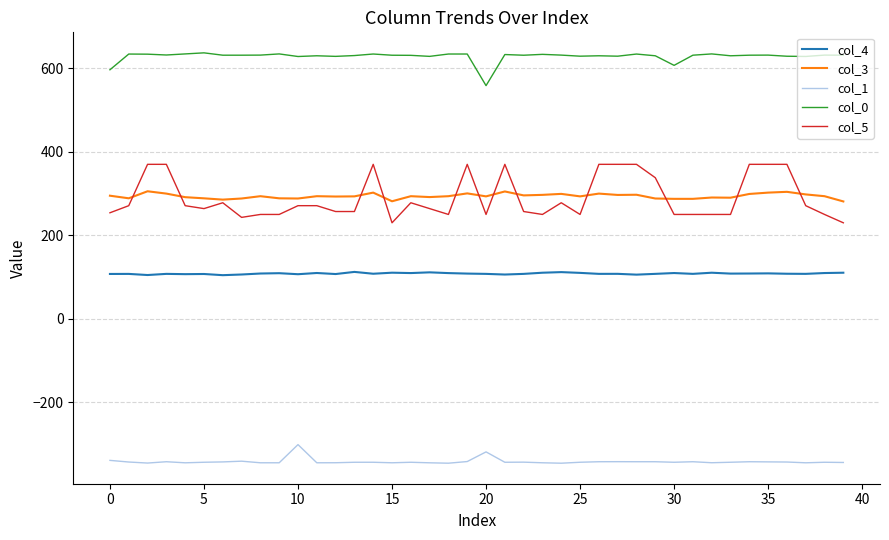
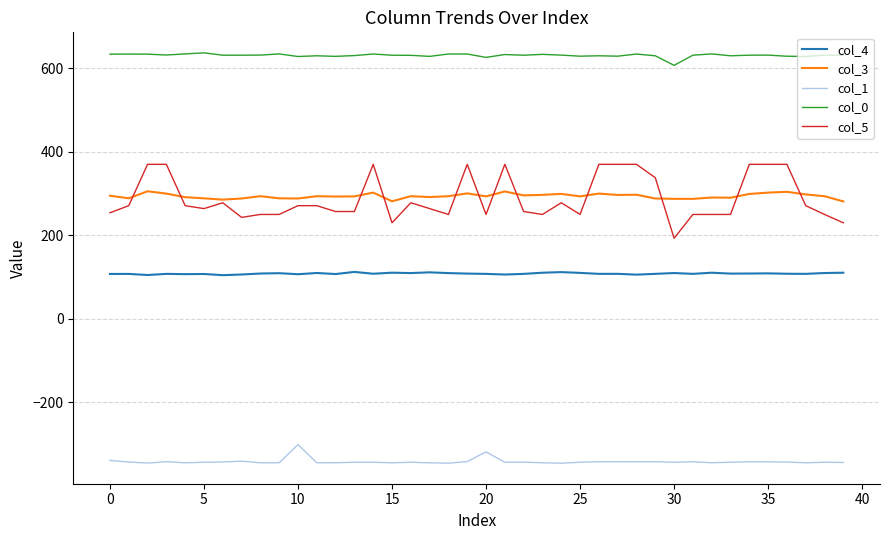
col_0, 0: 600 -> 630
col_0, 20: 560 -> 630
col_5, 30: 250 -> 190
